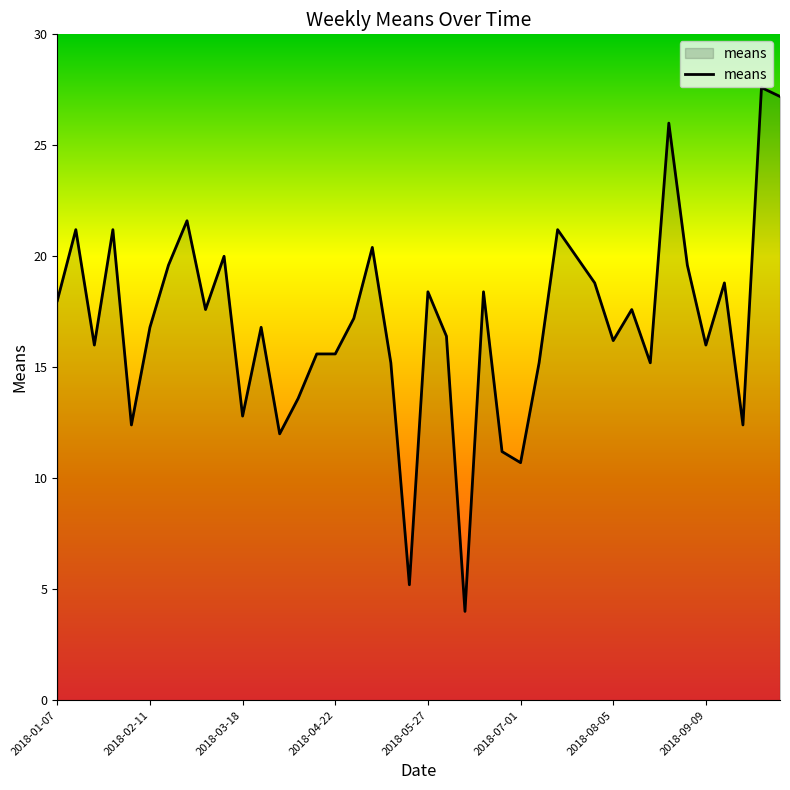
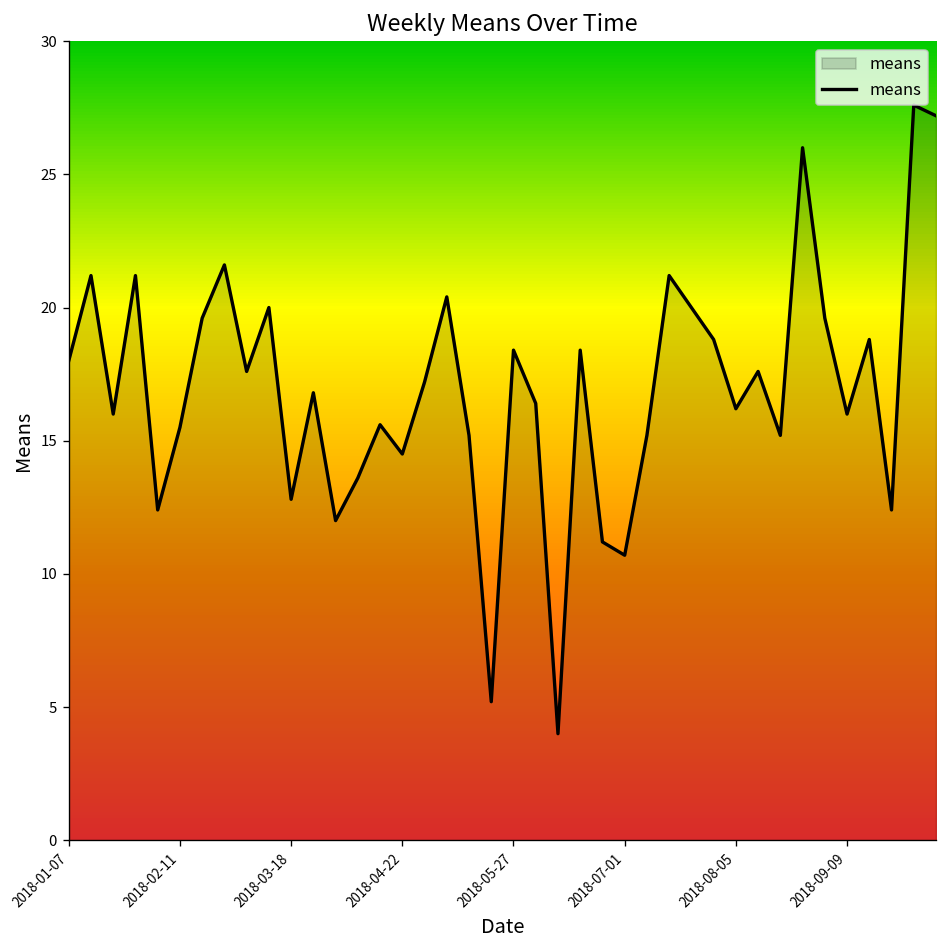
2018-02-11: 16.8 -> 15.5
2018-04-22: 15.6 -> 14.5
